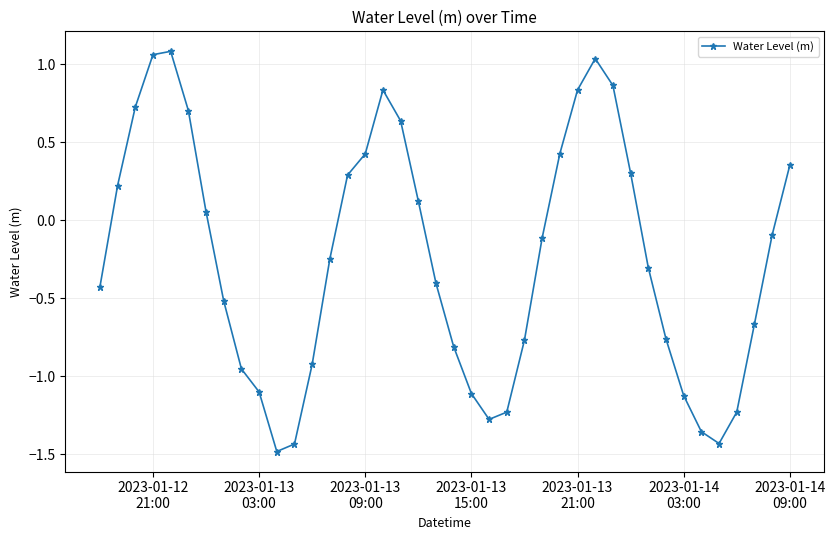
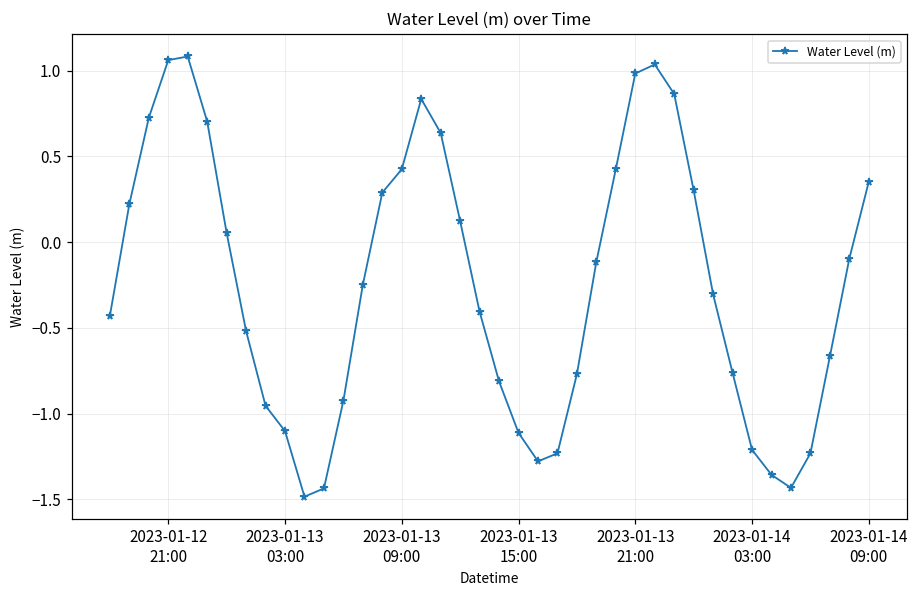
2023-01-13 21:00: 0.83 -> 0.98
2023-01-14 03:00: -1.13 -> -1.21
